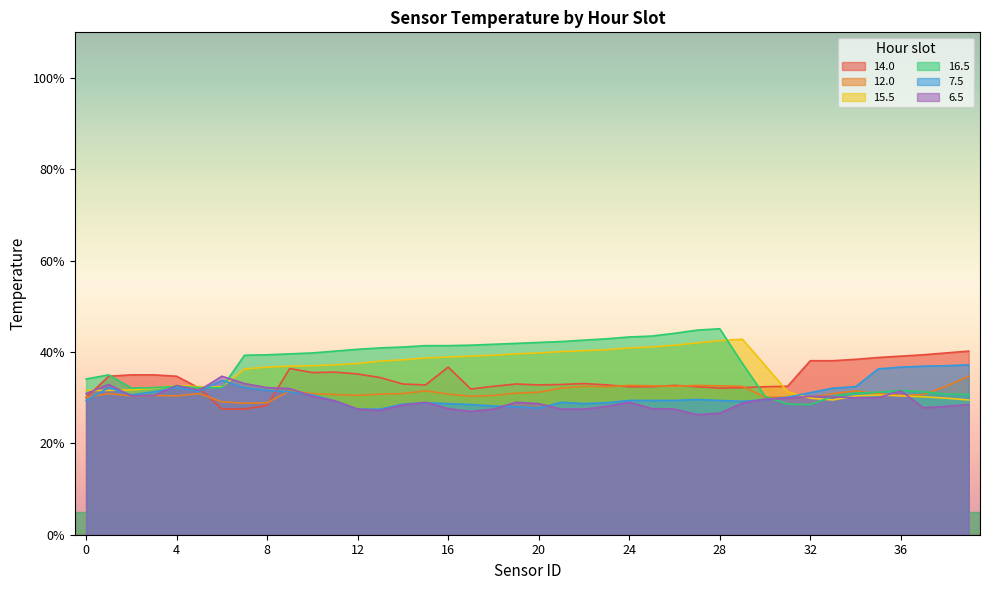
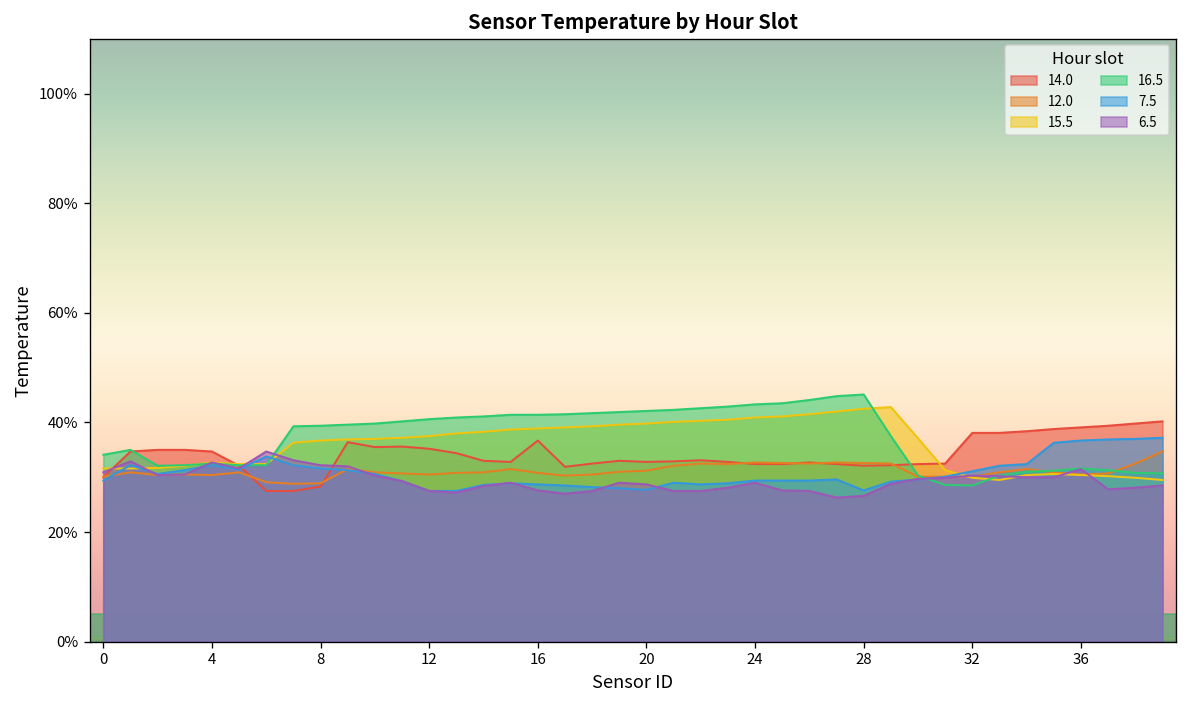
7.5, 28: 29% -> 28%
